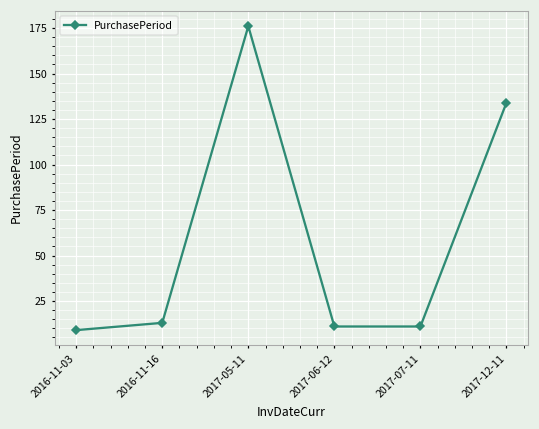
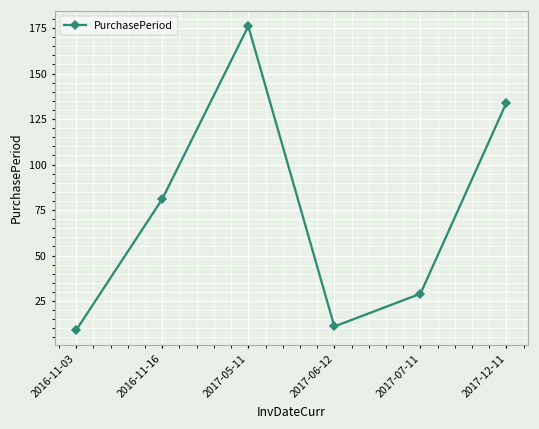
2016-11-16: 13 -> 81
2017-07-11: 11 -> 29
